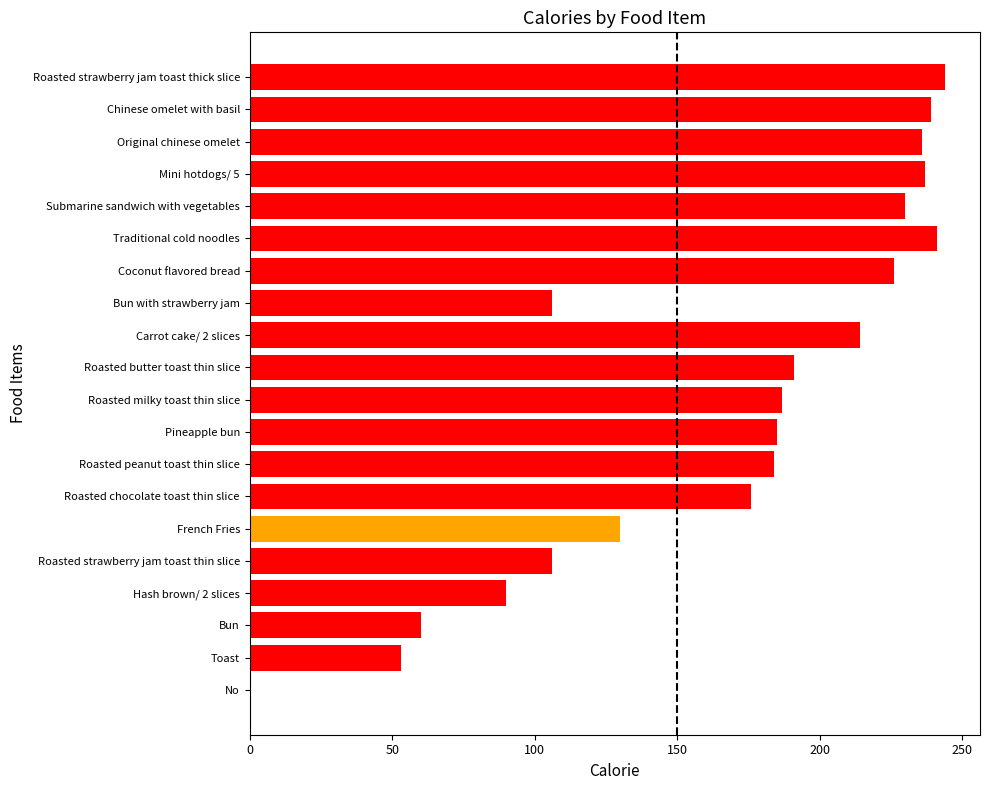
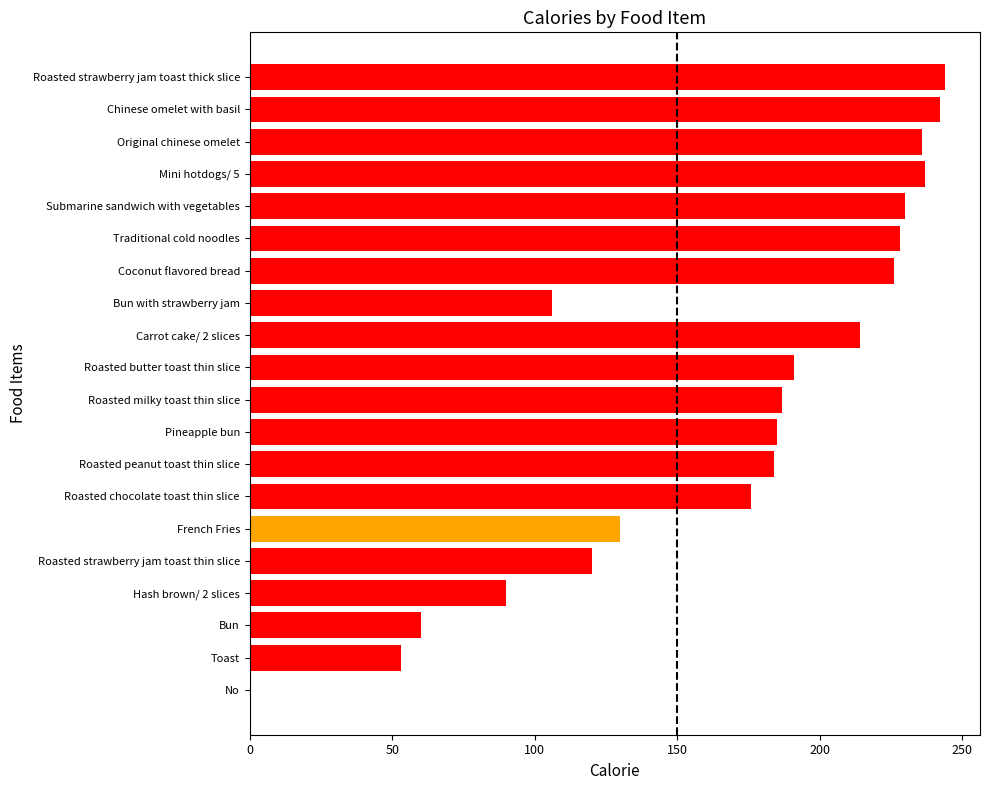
Chinese omelet with basil: 239 -> 242
Traditional cold noodles: 241 -> 228
Roasted strawberry jam toast thin slice: 106 -> 120
